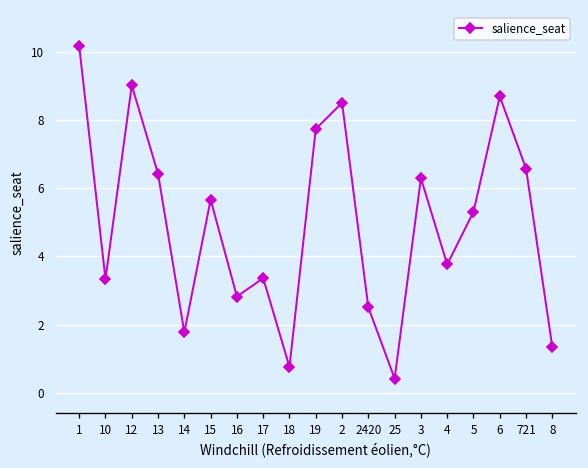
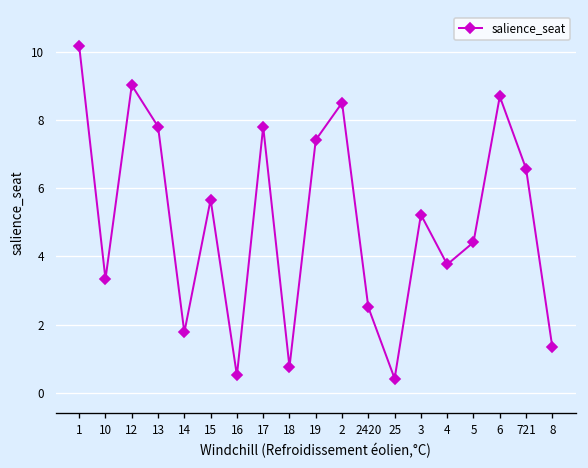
13: 6.4 -> 7.8
16: 2.8 -> 0.5
17: 3.4 -> 7.8
19: 7.7 -> 7.4
3: 6.3 -> 5.2
5: 5.3 -> 4.4
